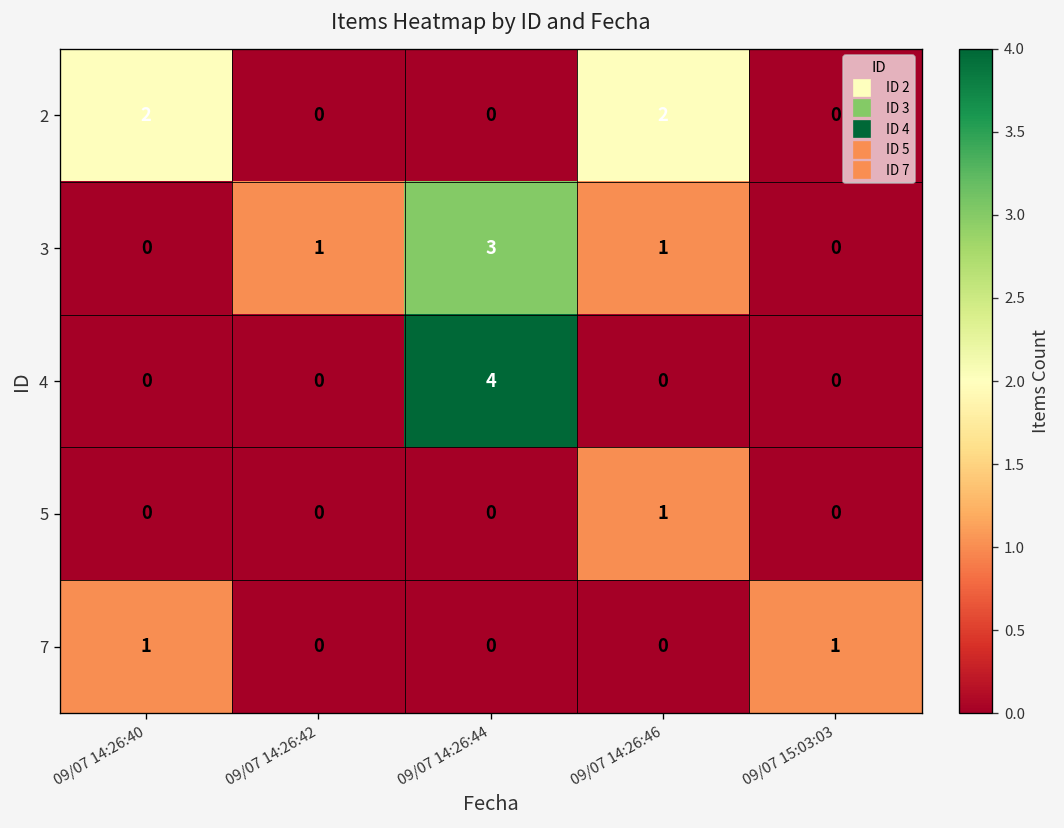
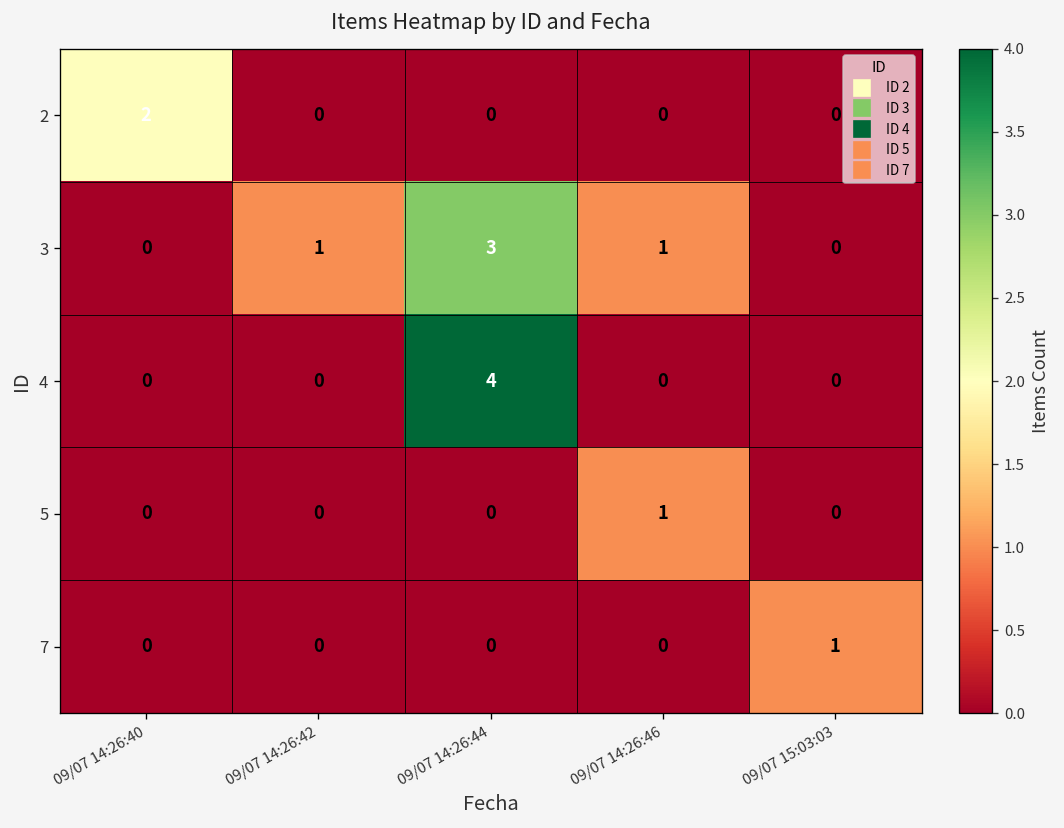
2, 09/07 14:26:46: 2 -> 0
7, 09/07 14:26:40: 1 -> 0
